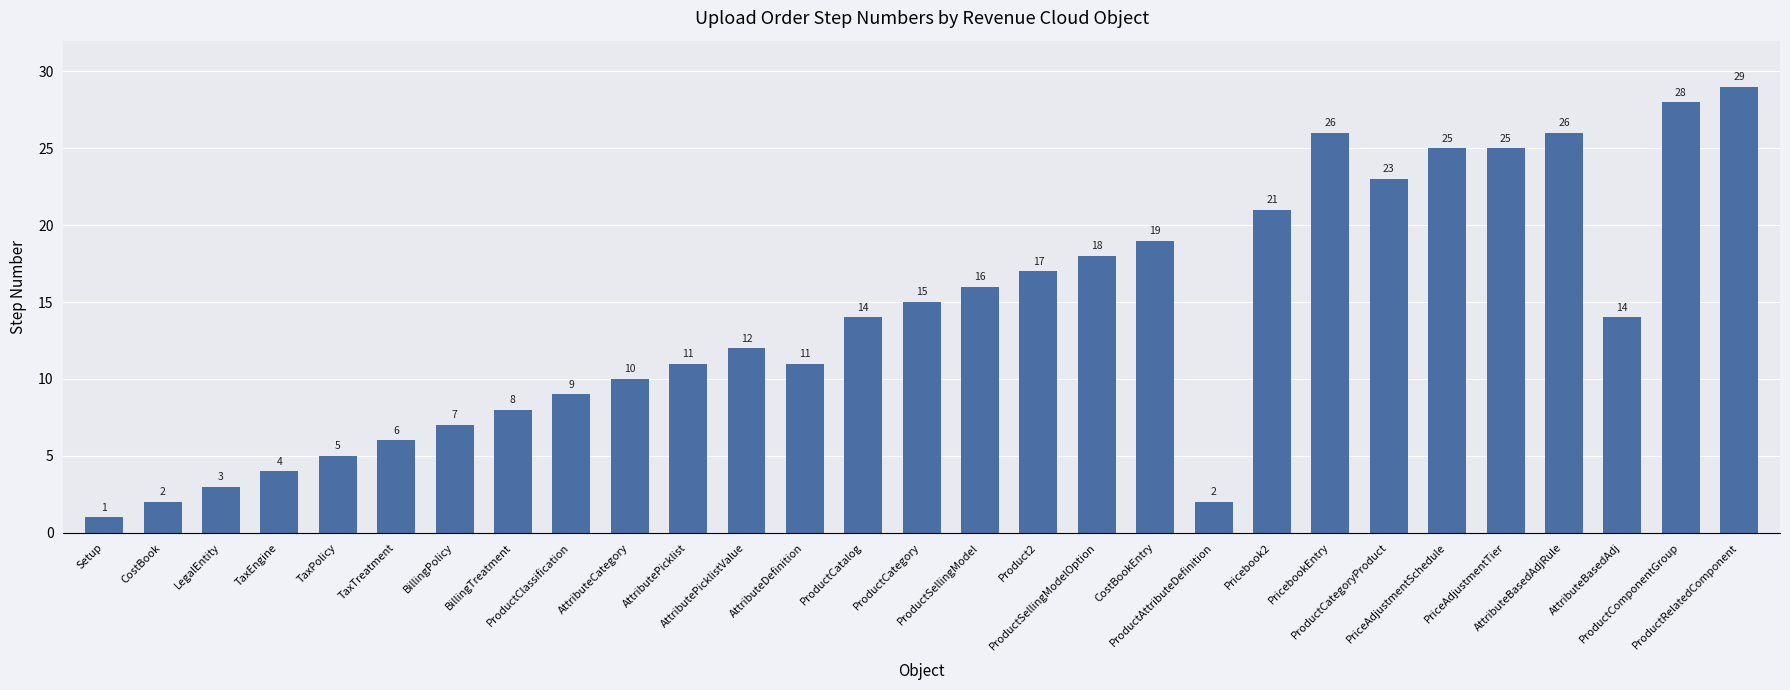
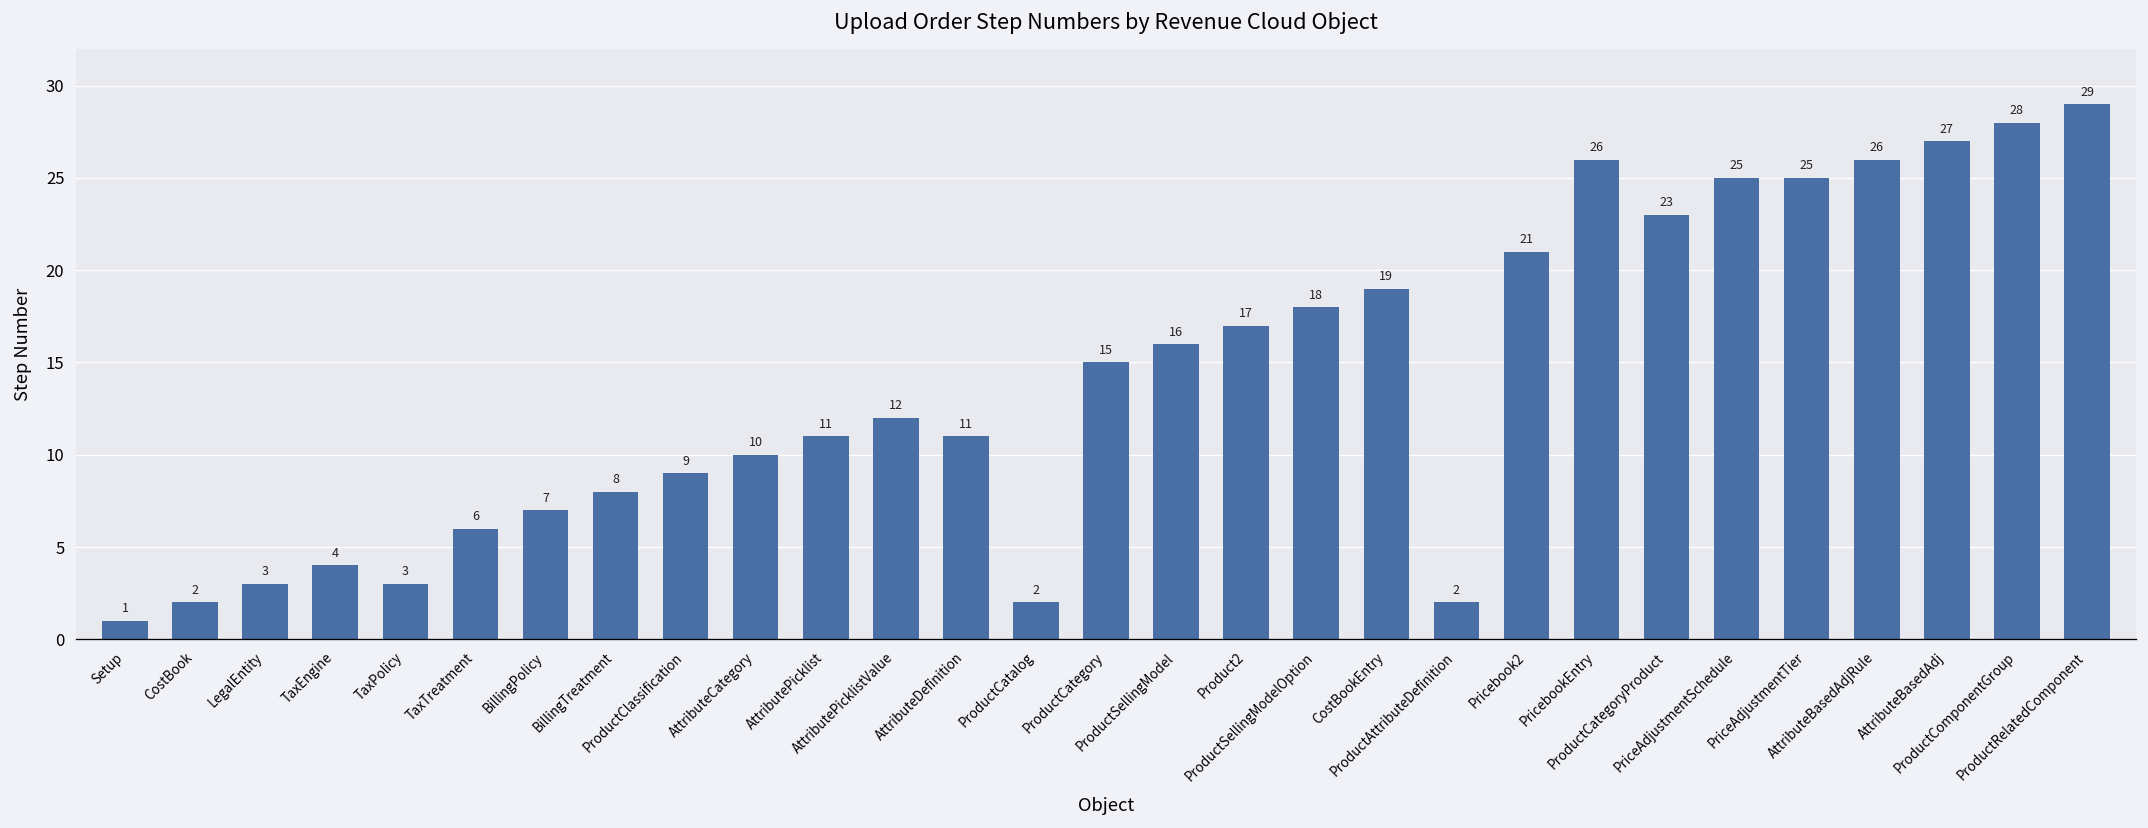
TaxPolicy: 5 -> 3
ProductCatalog: 14 -> 2
AttributeBasedAdj: 14 -> 27
